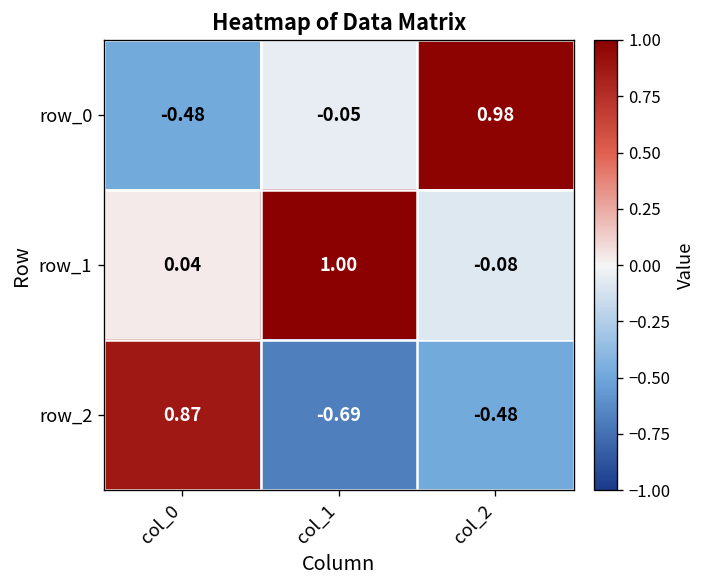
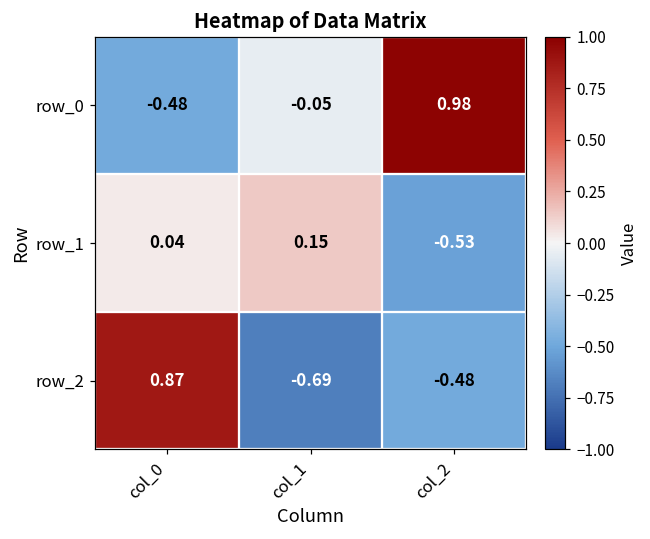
row_1, col_1: 1.00 -> 0.15
row_1, col_2: -0.08 -> -0.53
